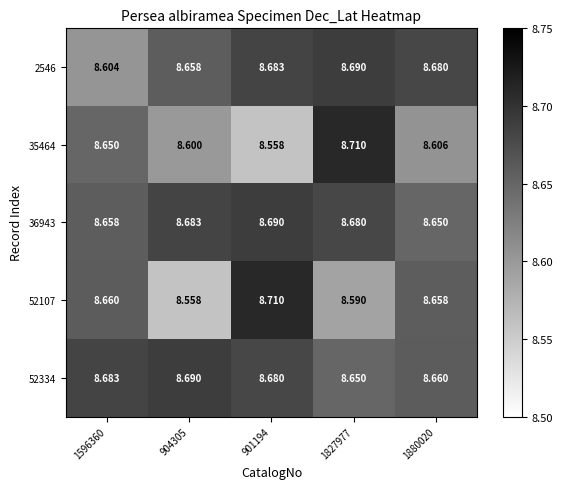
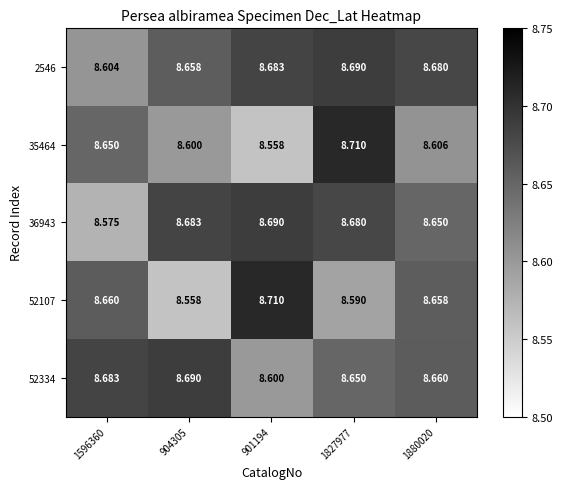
36943, 1596360: 8.658 -> 8.575
52334, 901194: 8.680 -> 8.600
